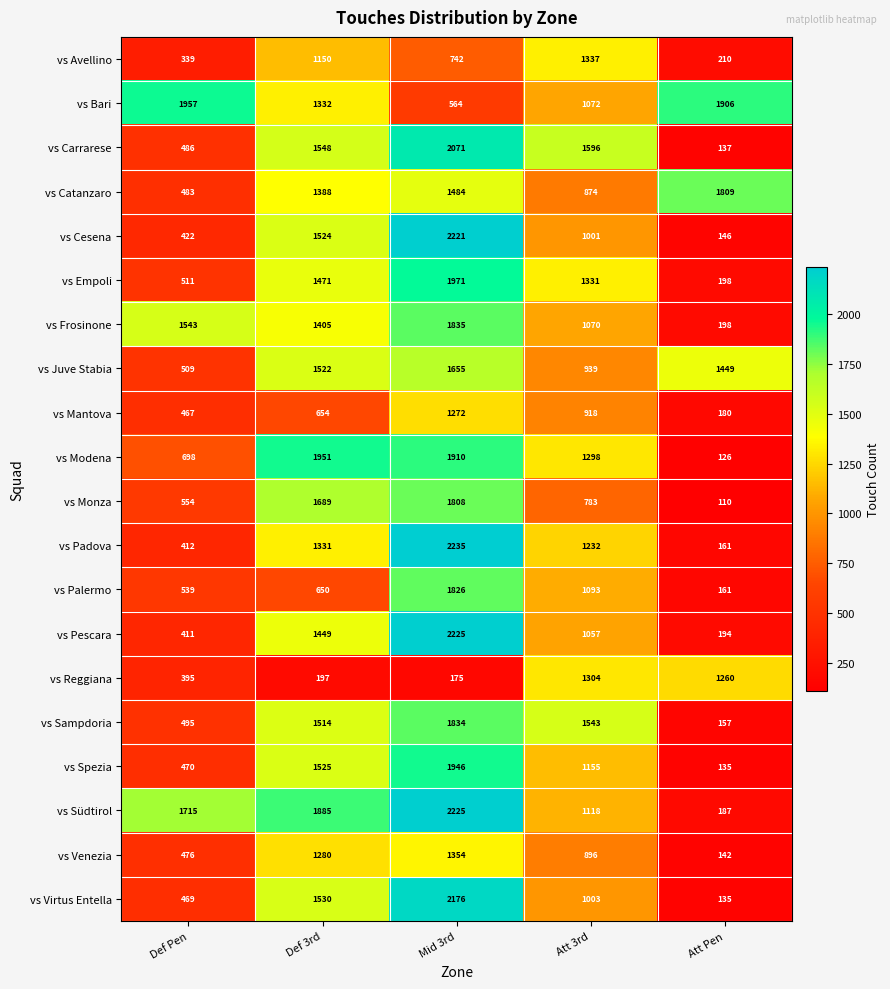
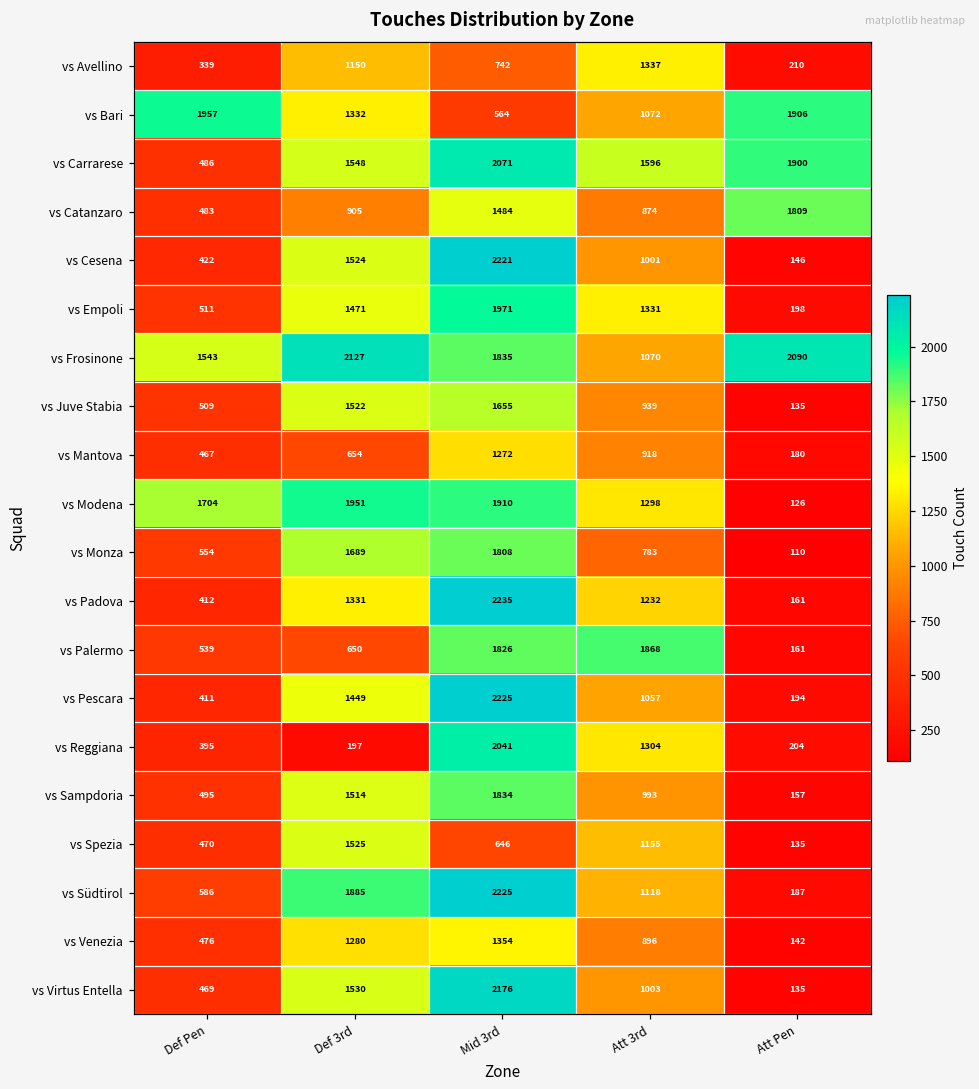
vs Carrarese, Att Pen: 137 -> 1900
vs Catanzaro, Def 3rd: 1388 -> 905
vs Frosinone, Def 3rd: 1405 -> 2127
vs Frosinone, Att Pen: 198 -> 2090
vs Juve Stabia, Att Pen: 1449 -> 135
vs Modena, Def Pen: 698 -> 1704
vs Palermo, Att 3rd: 1093 -> 1868
vs Reggiana, Mid 3rd: 175 -> 2041
vs Reggiana, Att Pen: 1260 -> 204
vs Sampdoria, Att 3rd: 1543 -> 993
vs Spezia, Mid 3rd: 1946 -> 646
vs Südtirol, Def Pen: 1715 -> 586
